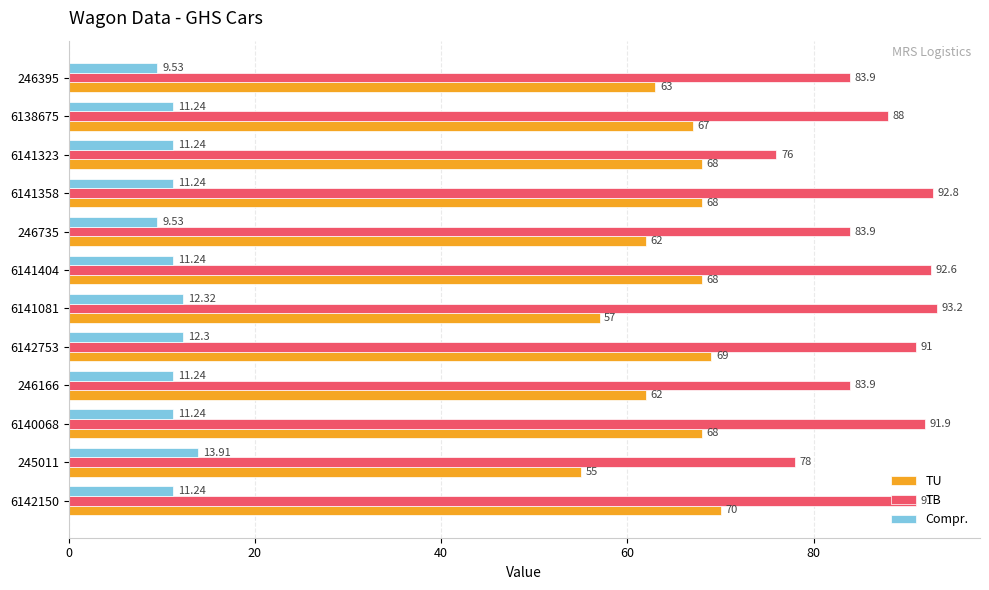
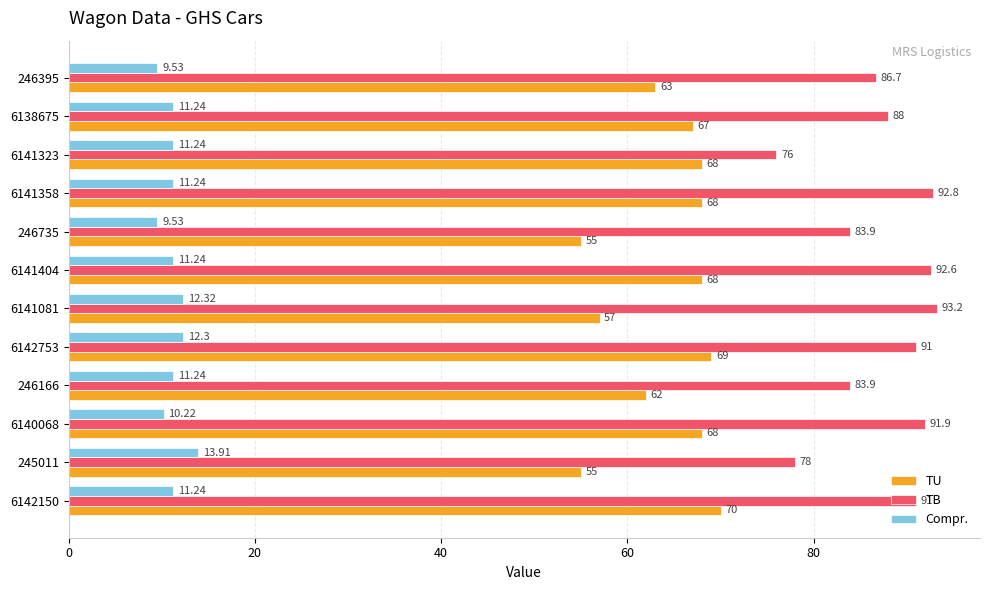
TB, 246395: 83.9 -> 86.7
TU, 246735: 62 -> 55
Compr., 6140068: 11.24 -> 10.22
